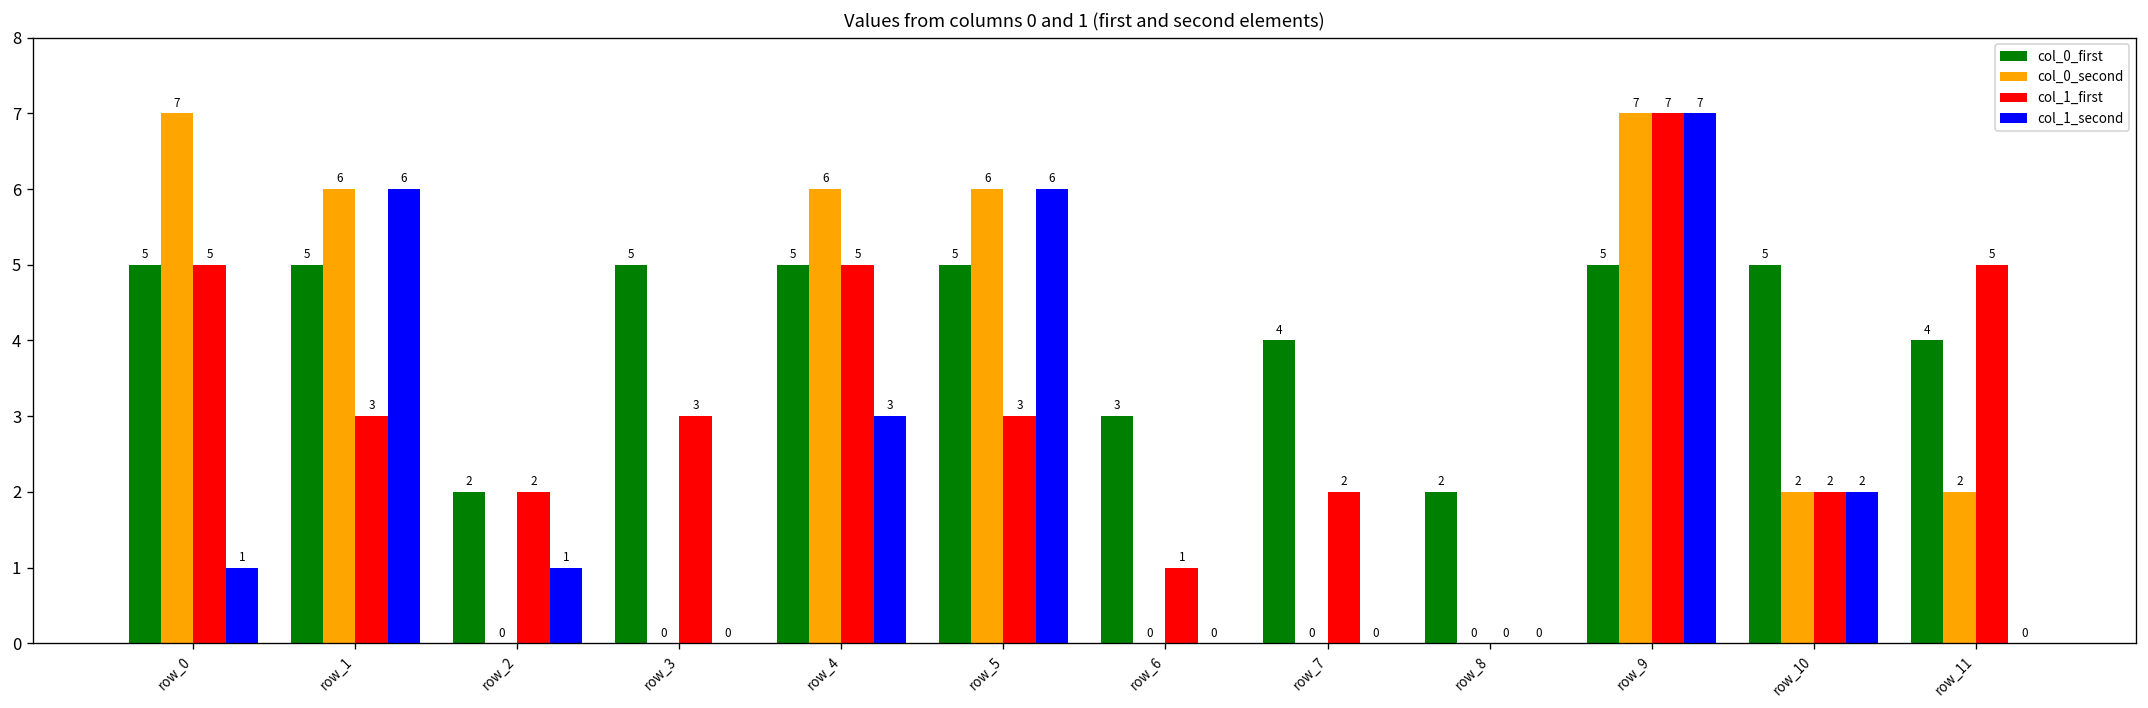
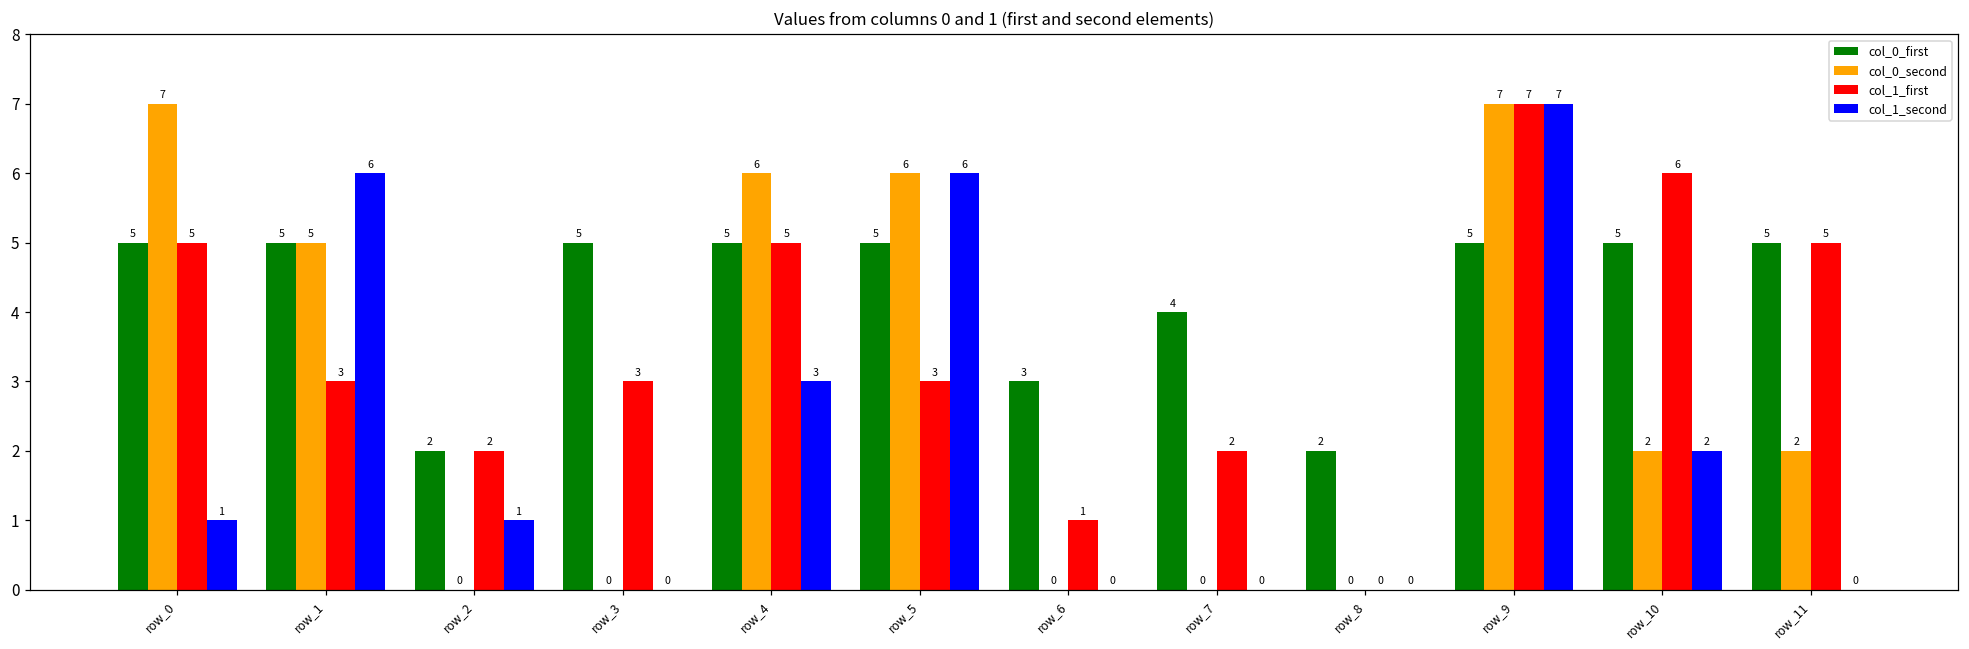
col_0_second, row_1: 6 -> 5
col_1_first, row_10: 2 -> 6
col_0_first, row_11: 4 -> 5
